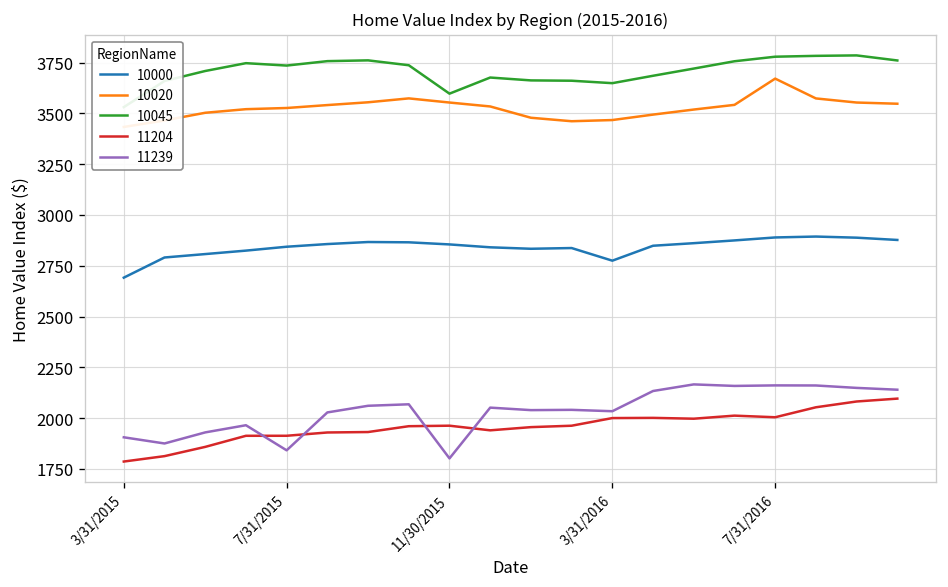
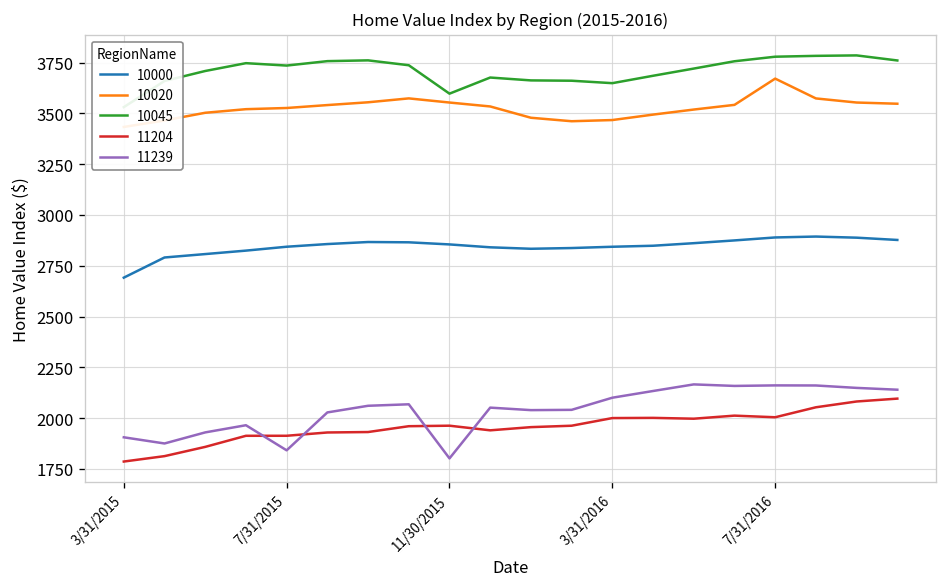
10000, 3/31/2016: 2780 -> 2840
11239, 3/31/2016: 2030 -> 2100
